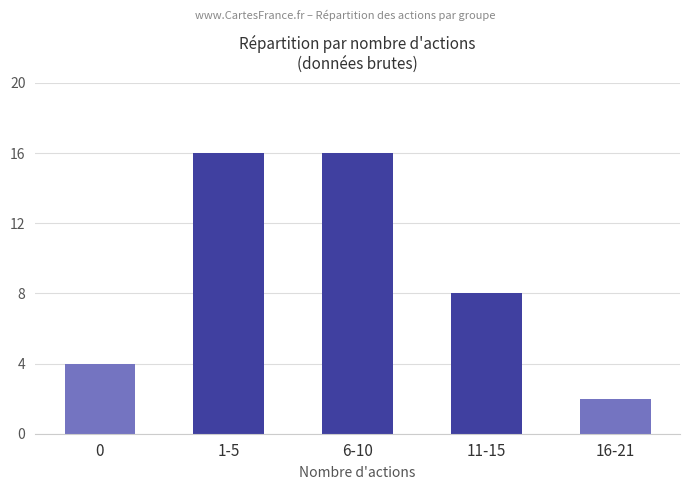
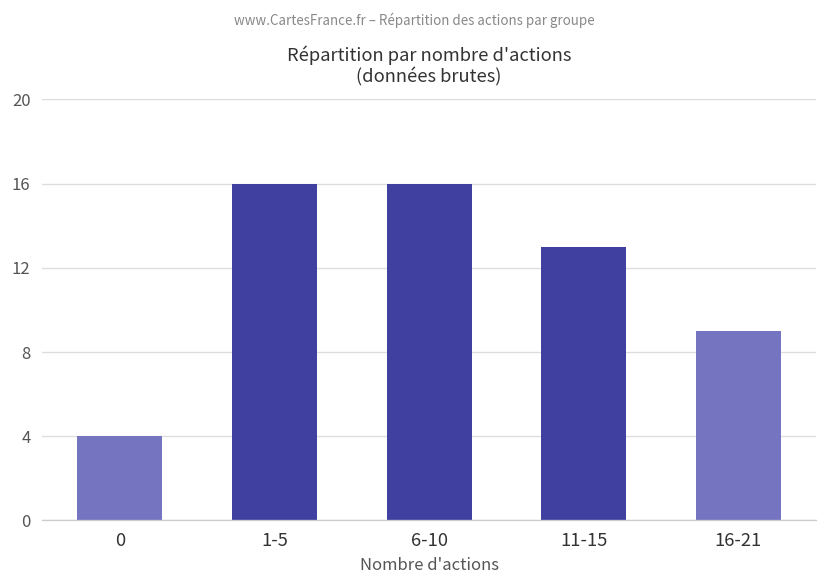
11-15: 8 -> 13
16-21: 2 -> 9
